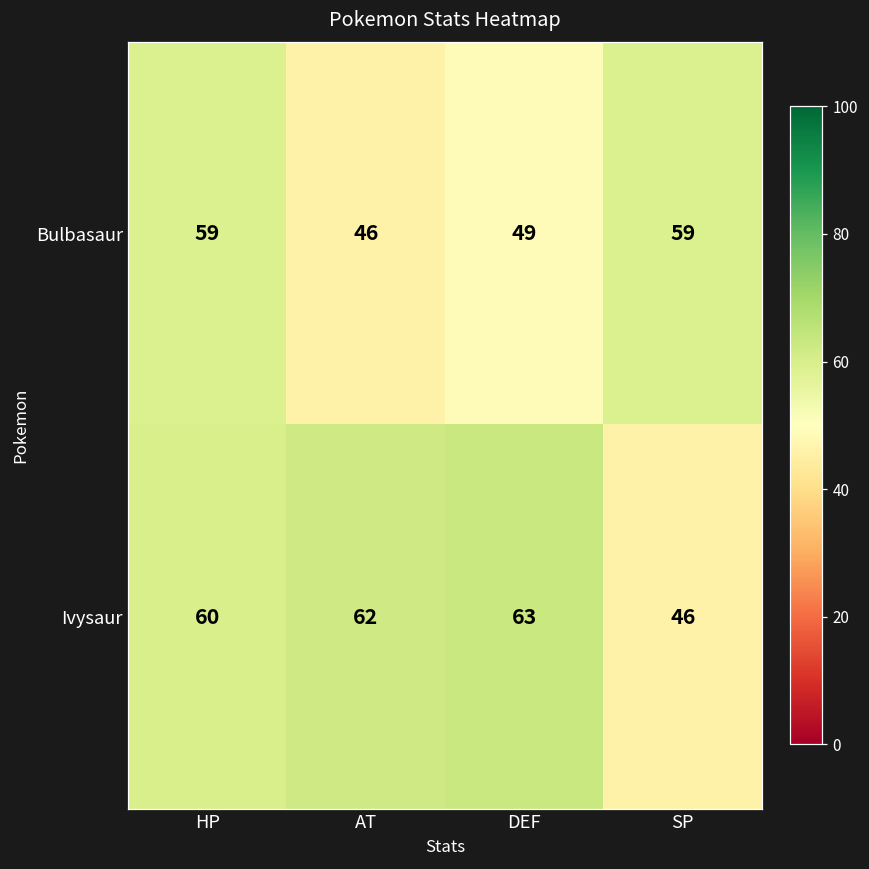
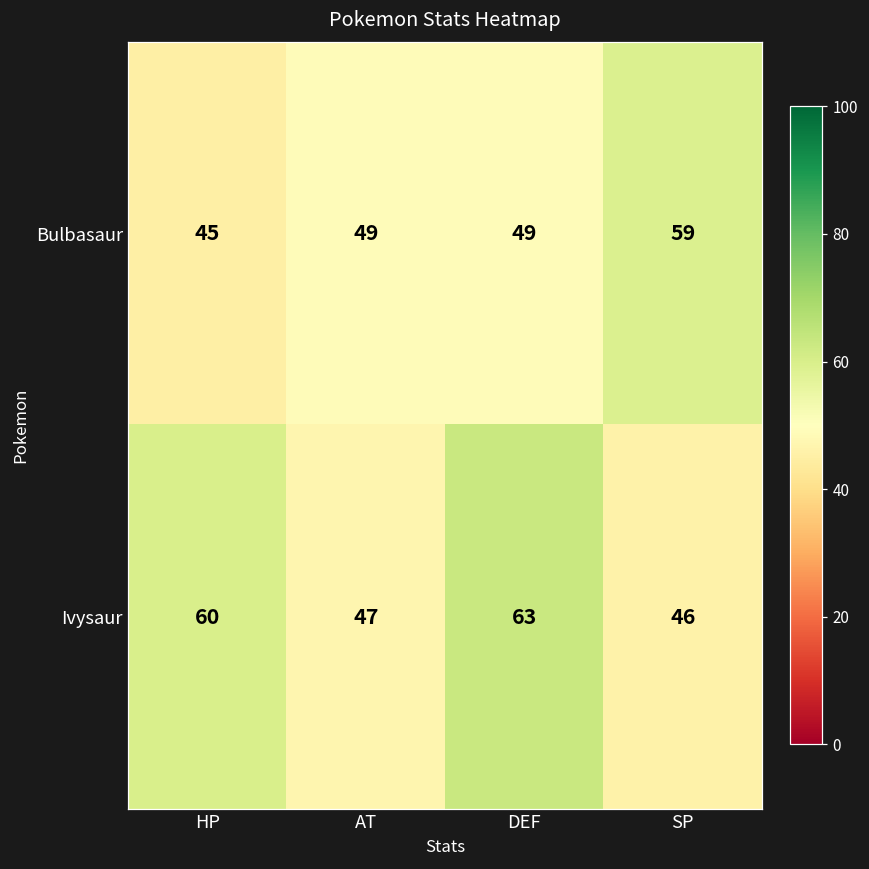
Bulbasaur, HP: 59 -> 45
Bulbasaur, AT: 46 -> 49
Ivysaur, AT: 62 -> 47
